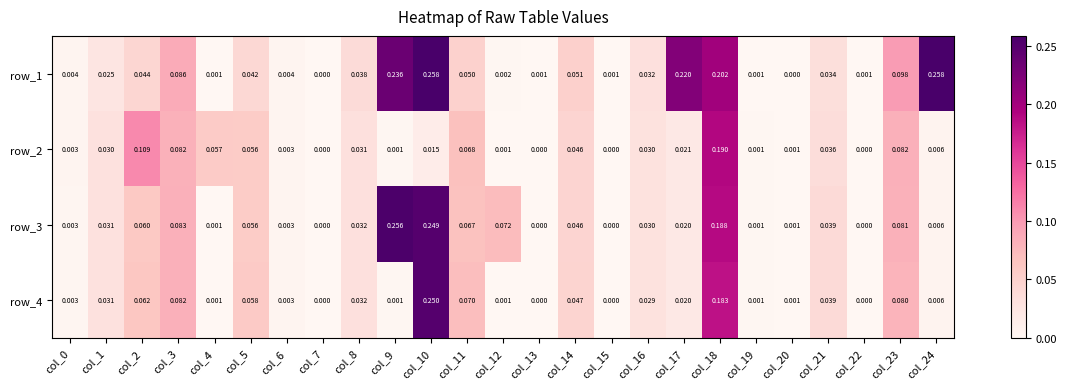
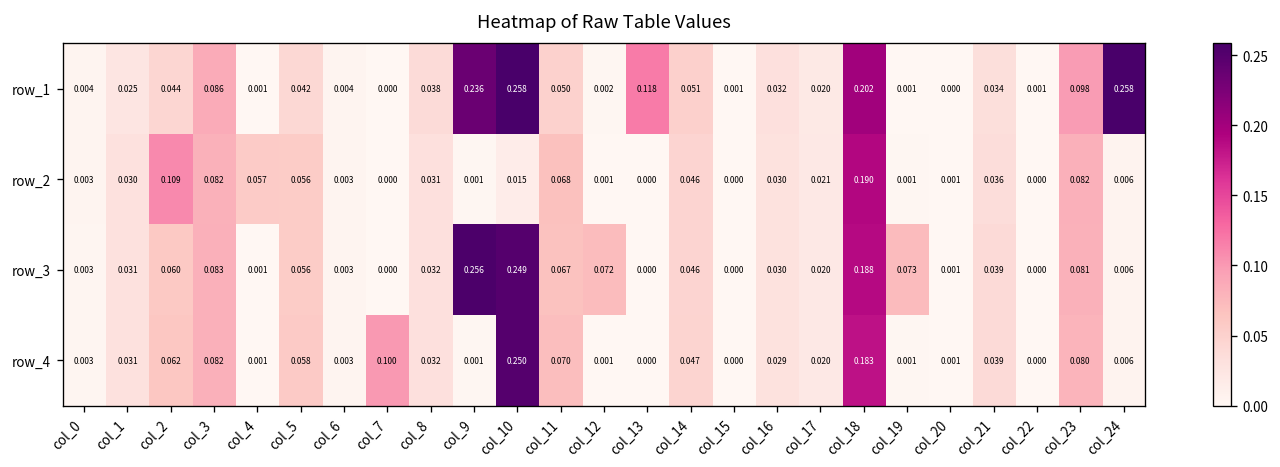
row_1, col_13: 0.001 -> 0.118
row_1, col_17: 0.220 -> 0.020
row_3, col_19: 0.001 -> 0.073
row_4, col_7: 0.000 -> 0.100
